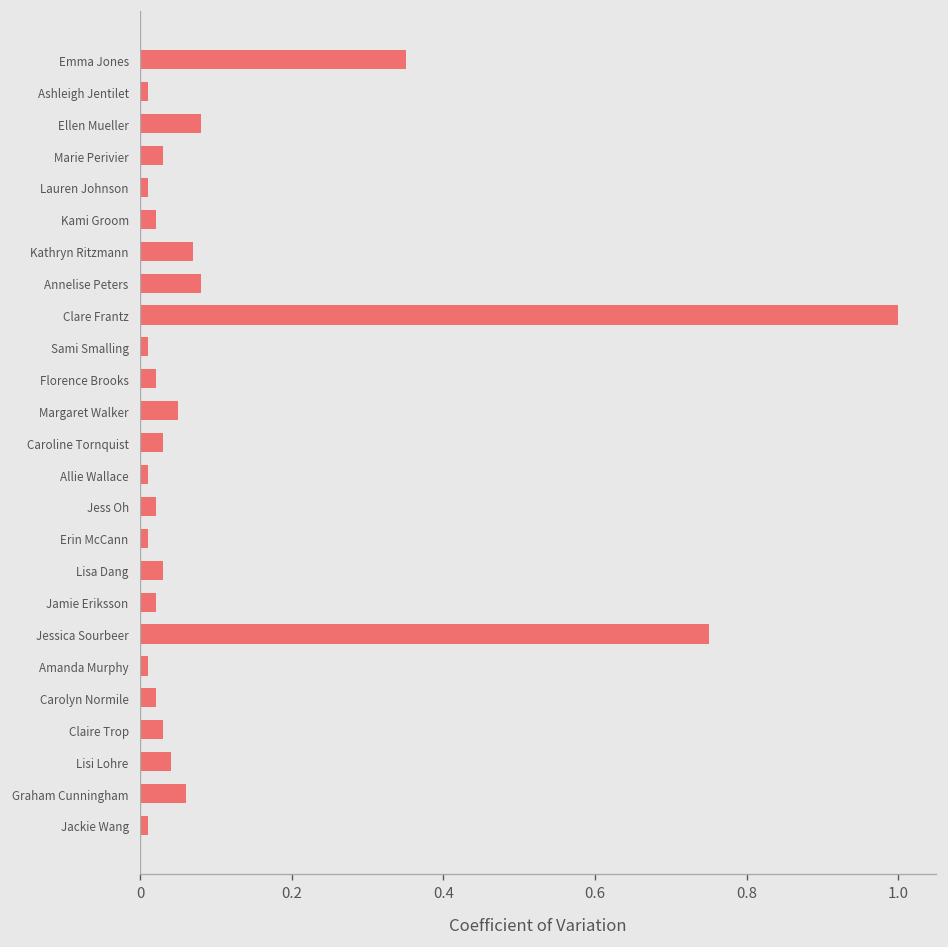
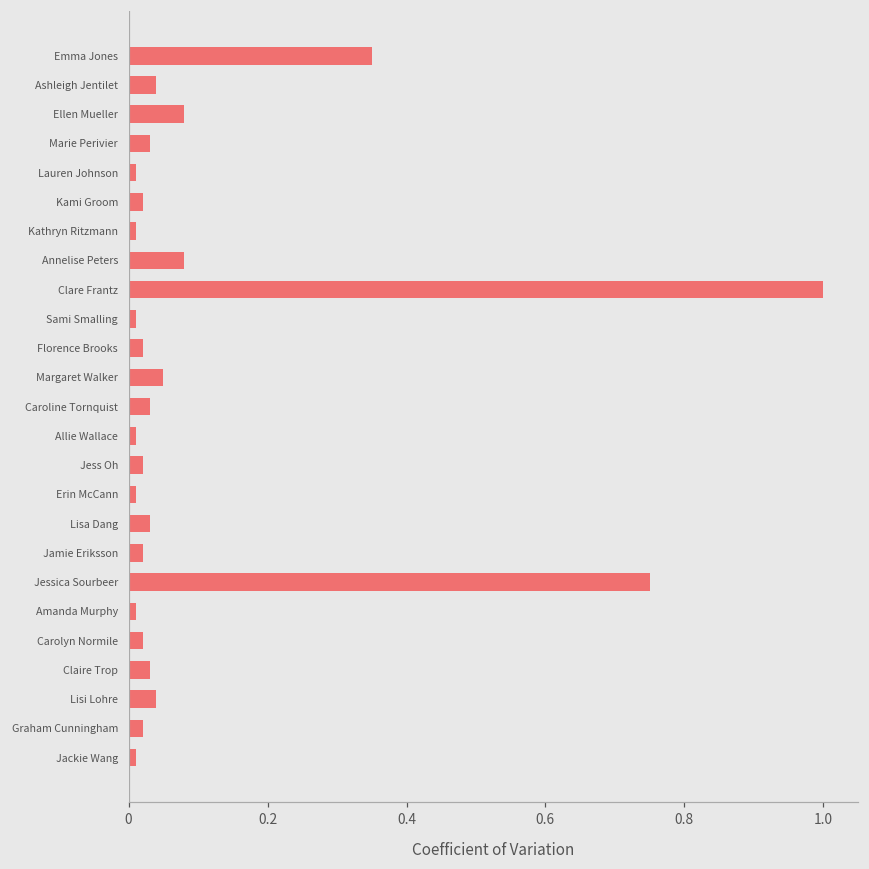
Ashleigh Jentilet: 0.01 -> 0.04
Kathryn Ritzmann: 0.07 -> 0.01
Graham Cunningham: 0.06 -> 0.02
